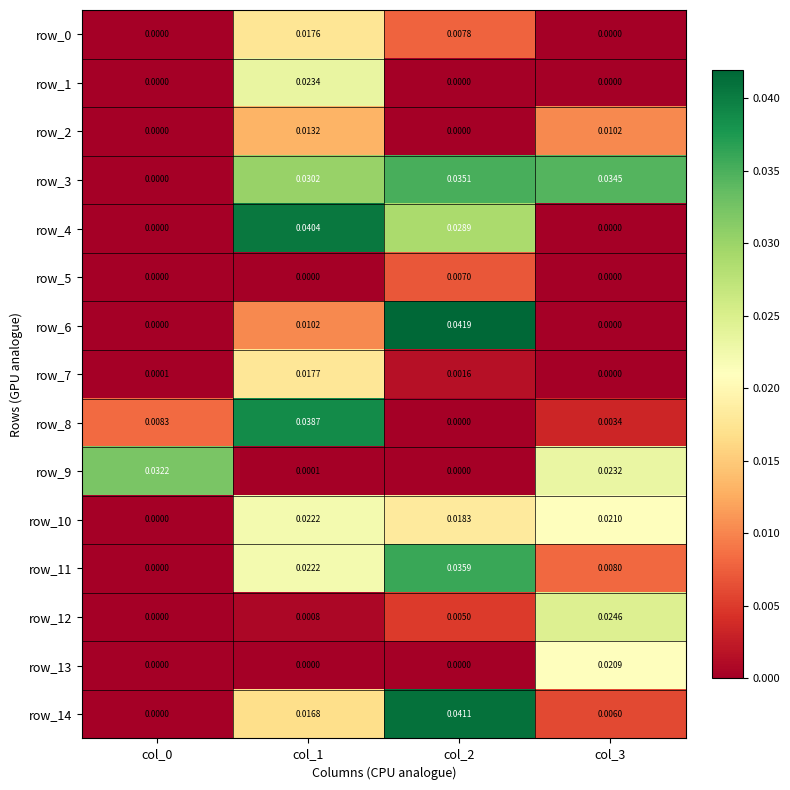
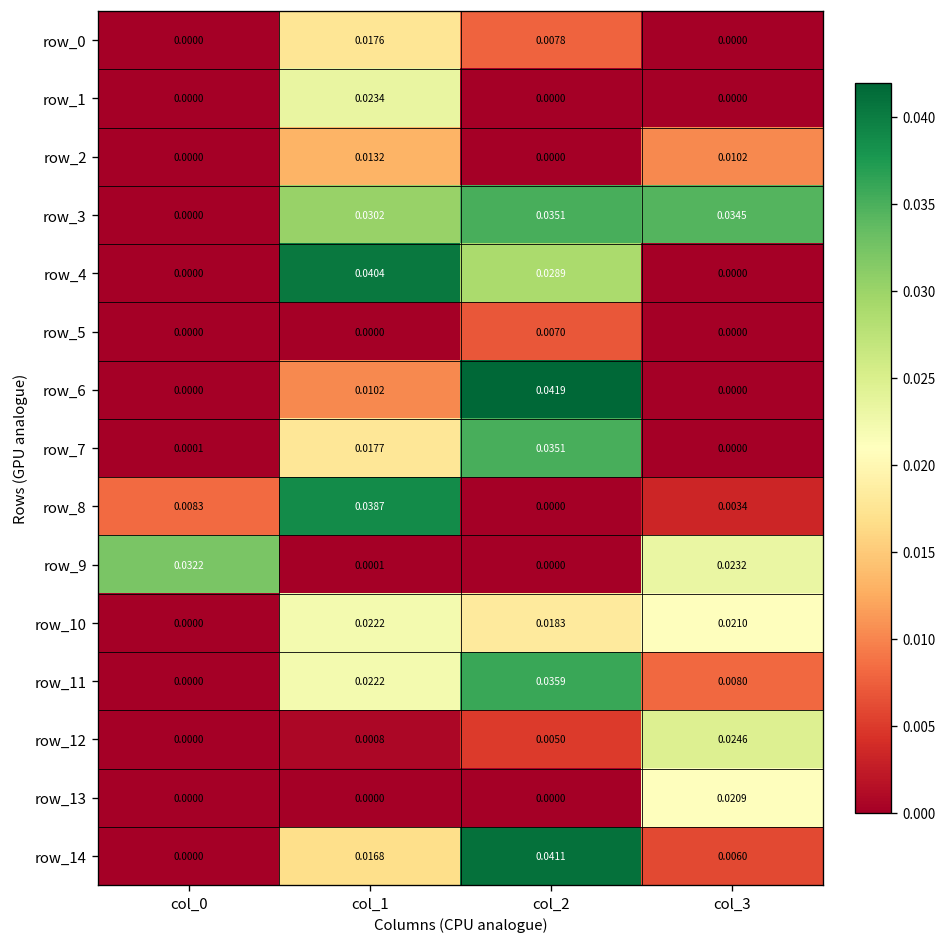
row_7, col_2: 0.0016 -> 0.0351
